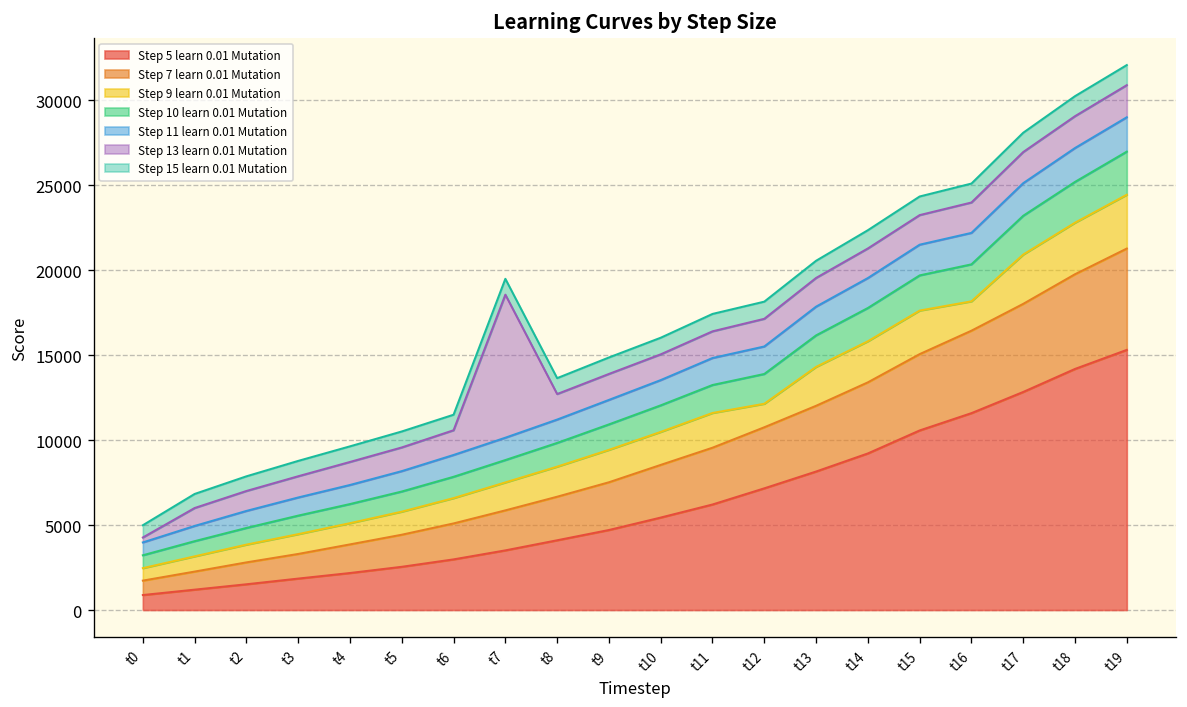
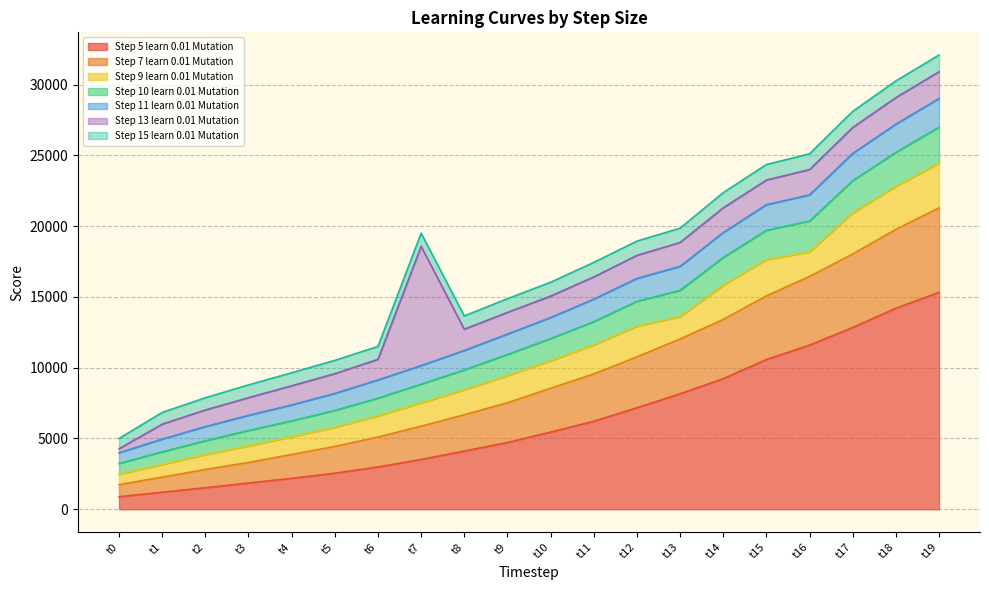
Step 9 learn 0.01 Mutation, t12: 1400 -> 2200
Step 9 learn 0.01 Mutation, t13: 2300 -> 1600
